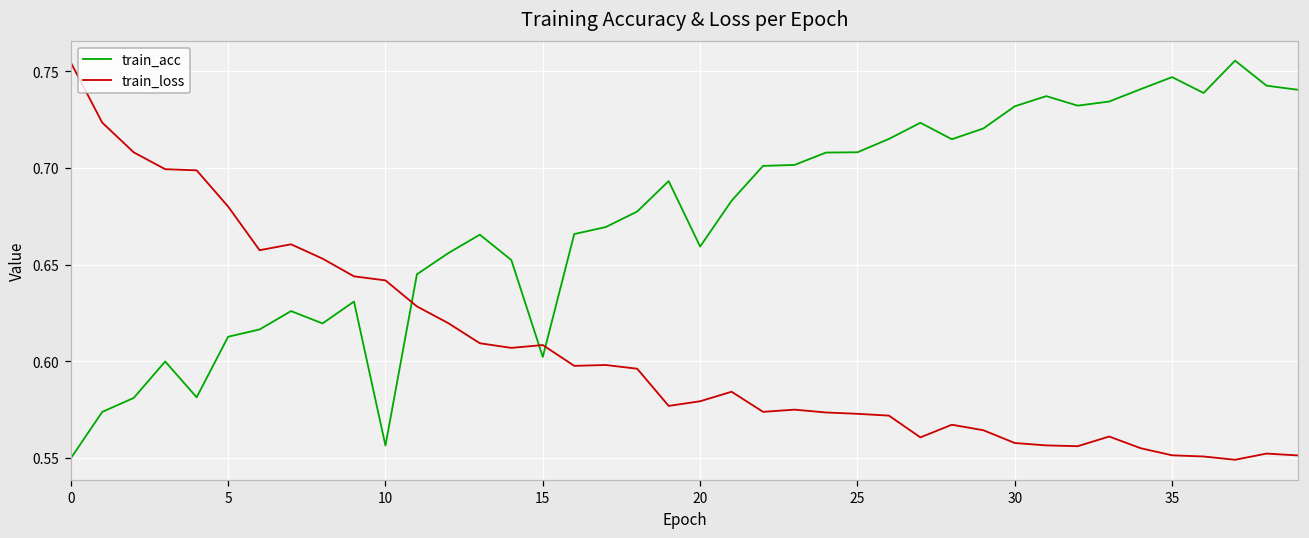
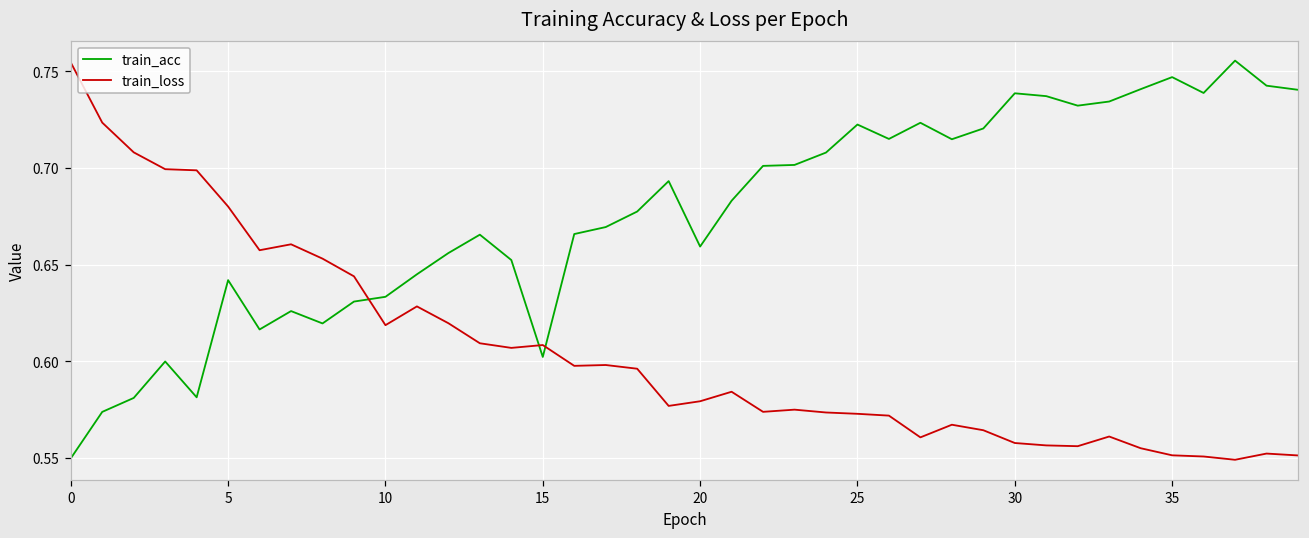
train_acc, 5: 0.613 -> 0.642
train_acc, 10: 0.556 -> 0.633
train_loss, 10: 0.642 -> 0.619
train_acc, 25: 0.708 -> 0.722
train_acc, 30: 0.732 -> 0.739
